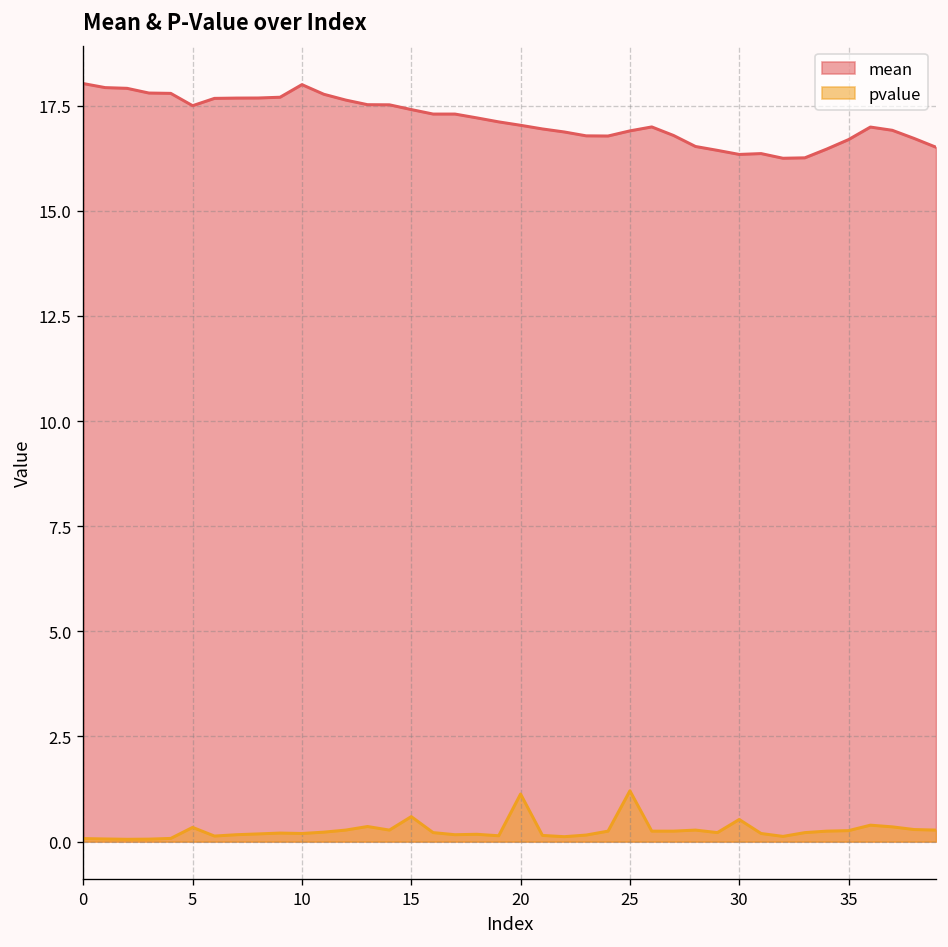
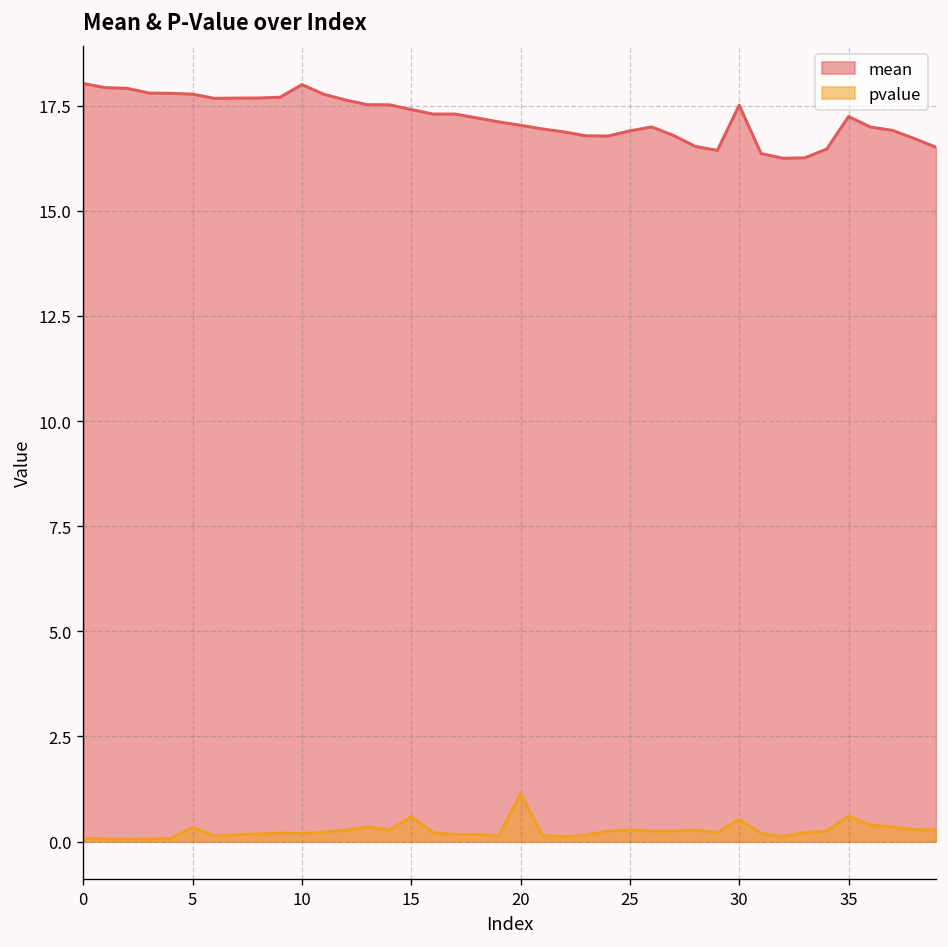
mean, 5: 17.5 -> 17.8
pvalue, 25: 1.2 -> 0.3
mean, 30: 16.3 -> 17.5
mean, 35: 16.7 -> 17.2
pvalue, 35: 0.3 -> 0.6
